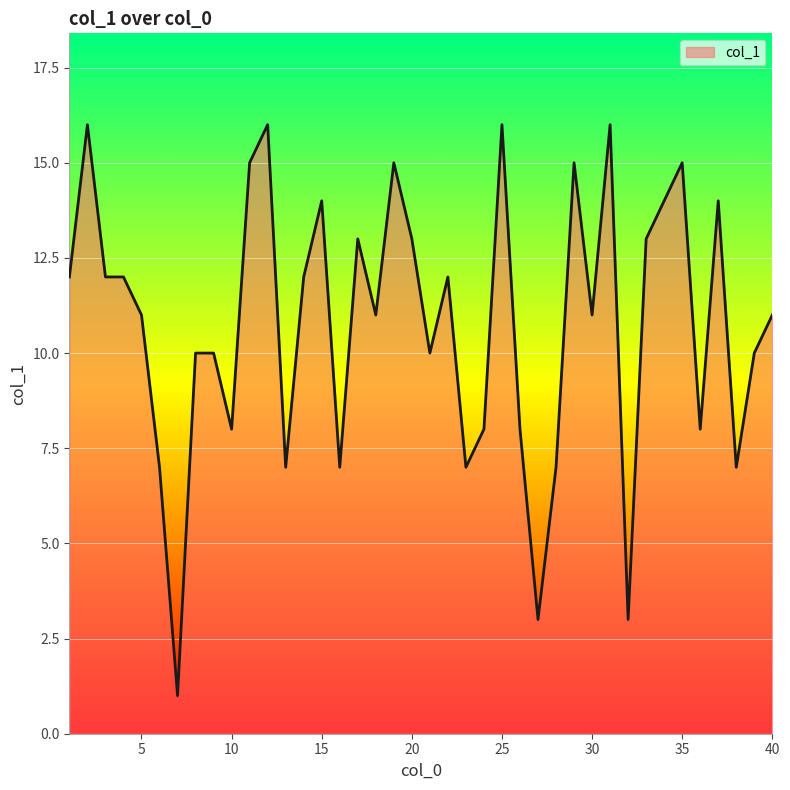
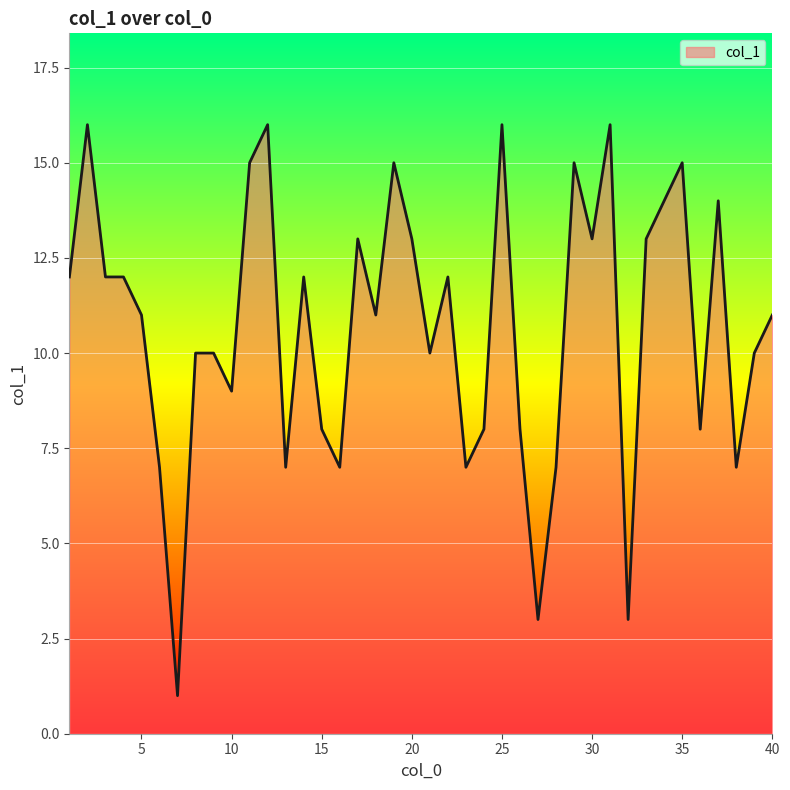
10: 8 -> 9
15: 14 -> 8
30: 11 -> 13
